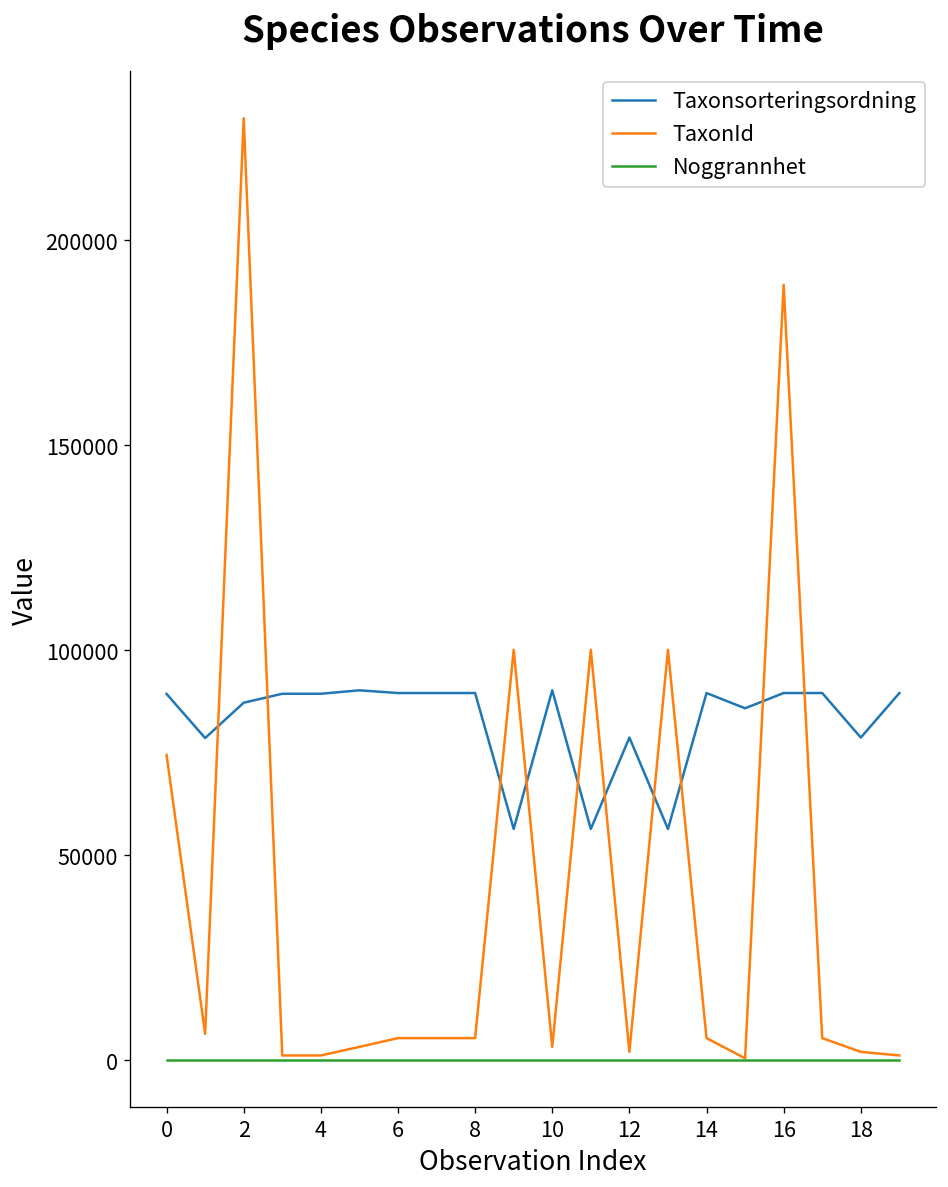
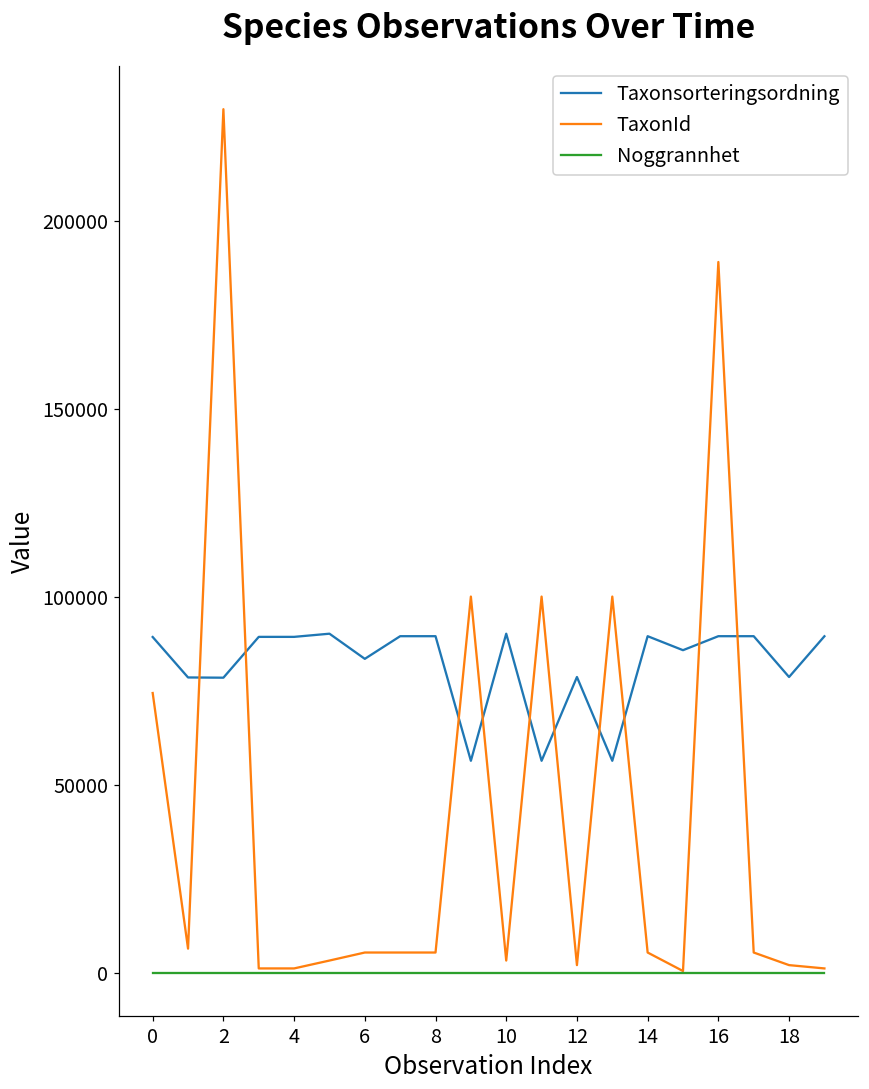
Taxonsorteringsordning, 2: 87000 -> 79000
Taxonsorteringsordning, 6: 90000 -> 84000
